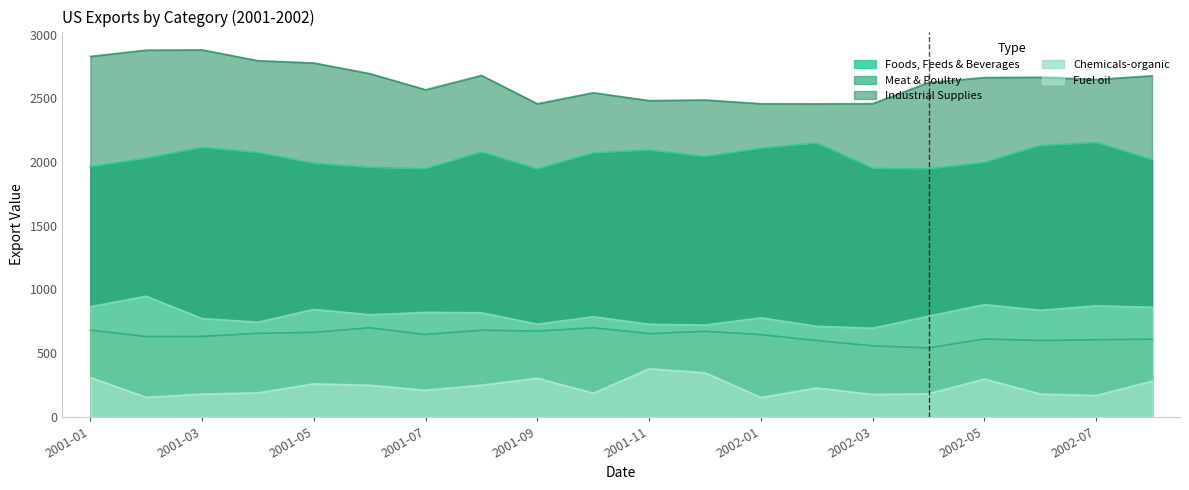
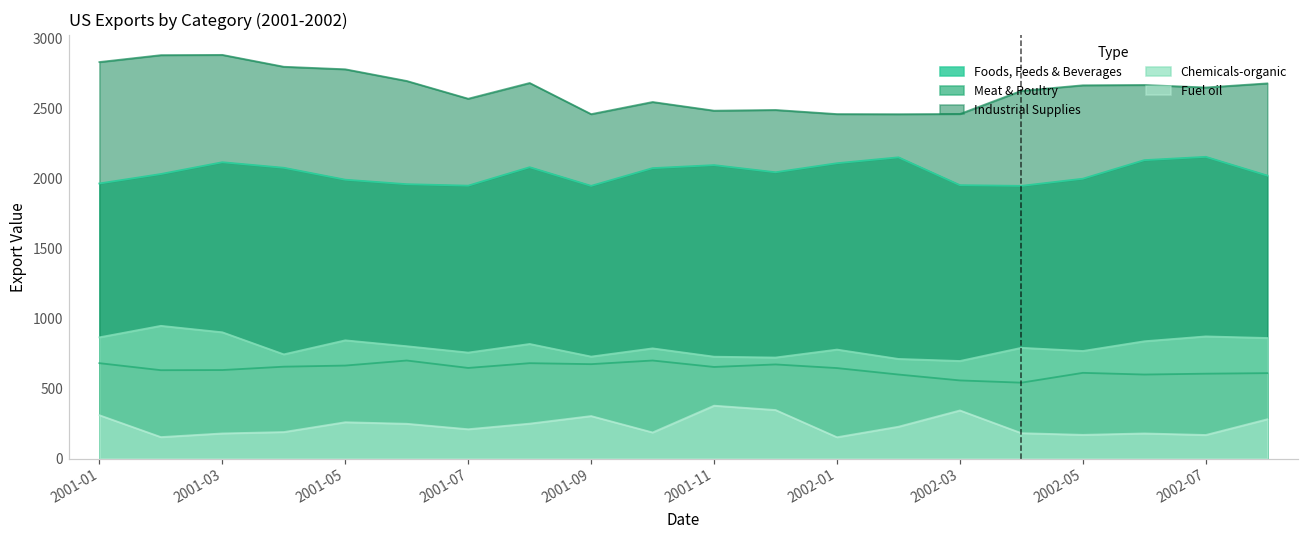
Chemicals-organic, 2001-03: 770 -> 900
Chemicals-organic, 2001-07: 820 -> 760
Fuel oil, 2002-03: 180 -> 340
Chemicals-organic, 2002-05: 880 -> 770
Fuel oil, 2002-05: 300 -> 170
